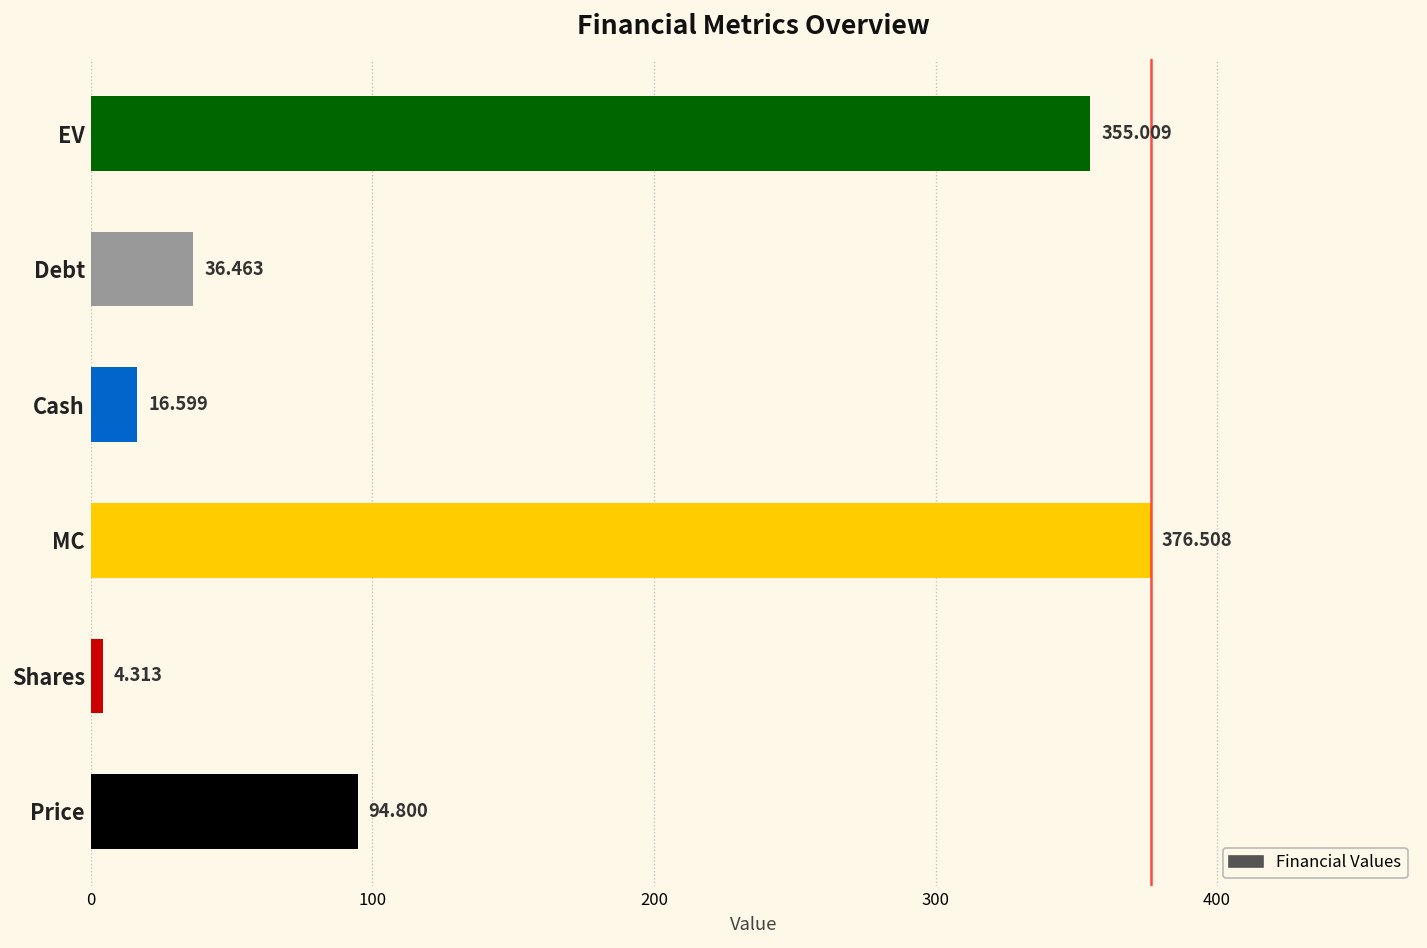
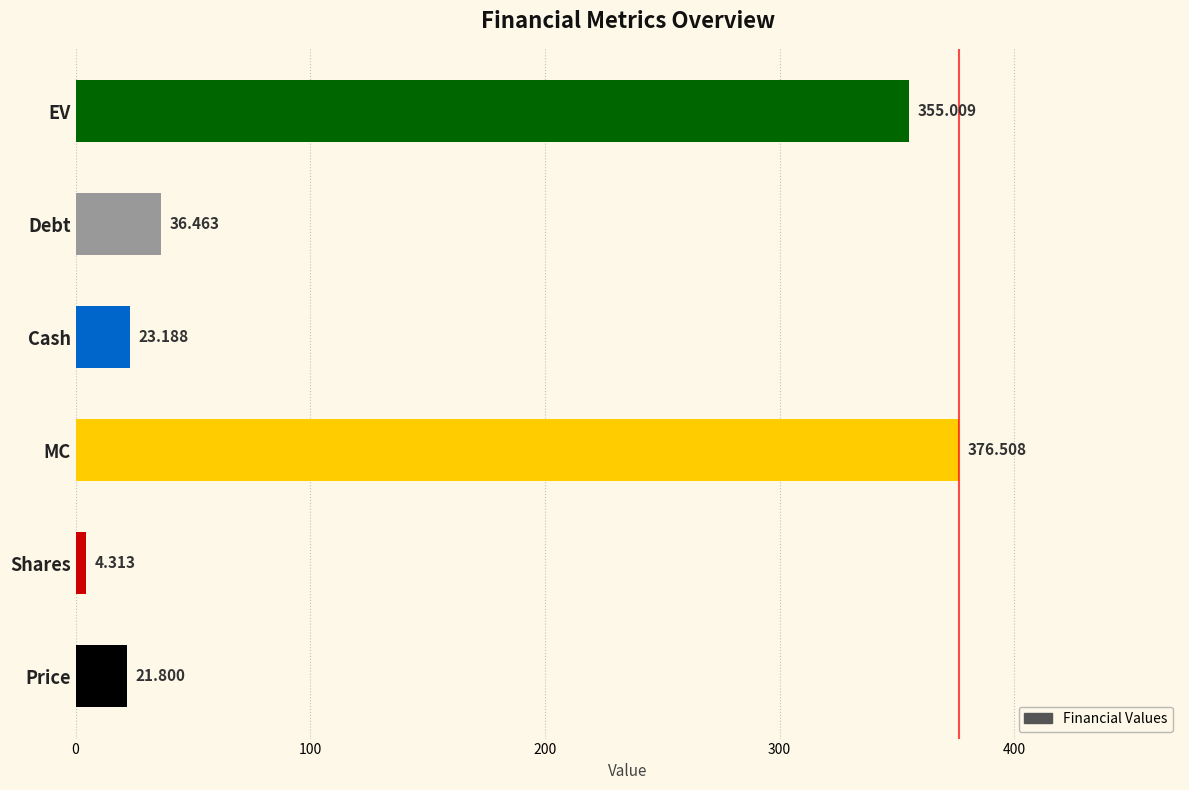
Cash: 16.599 -> 23.188
Price: 94.800 -> 21.800
